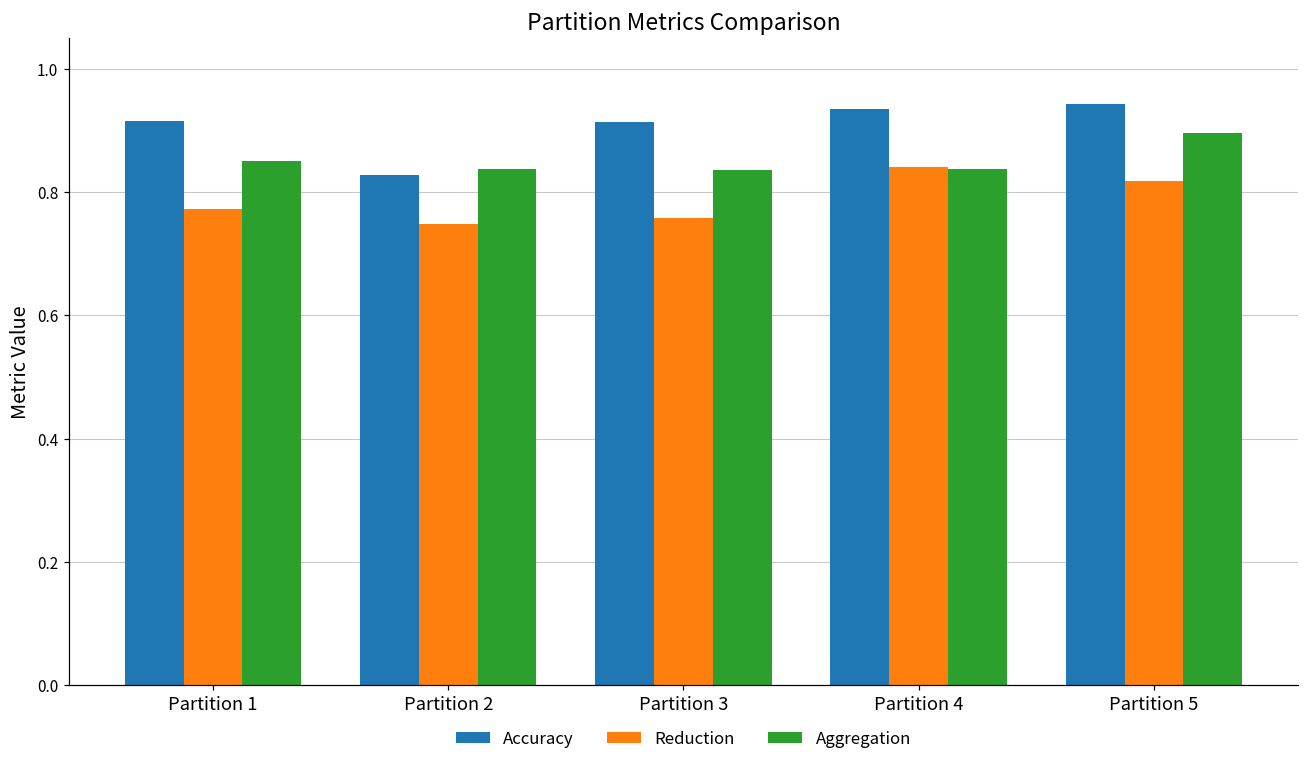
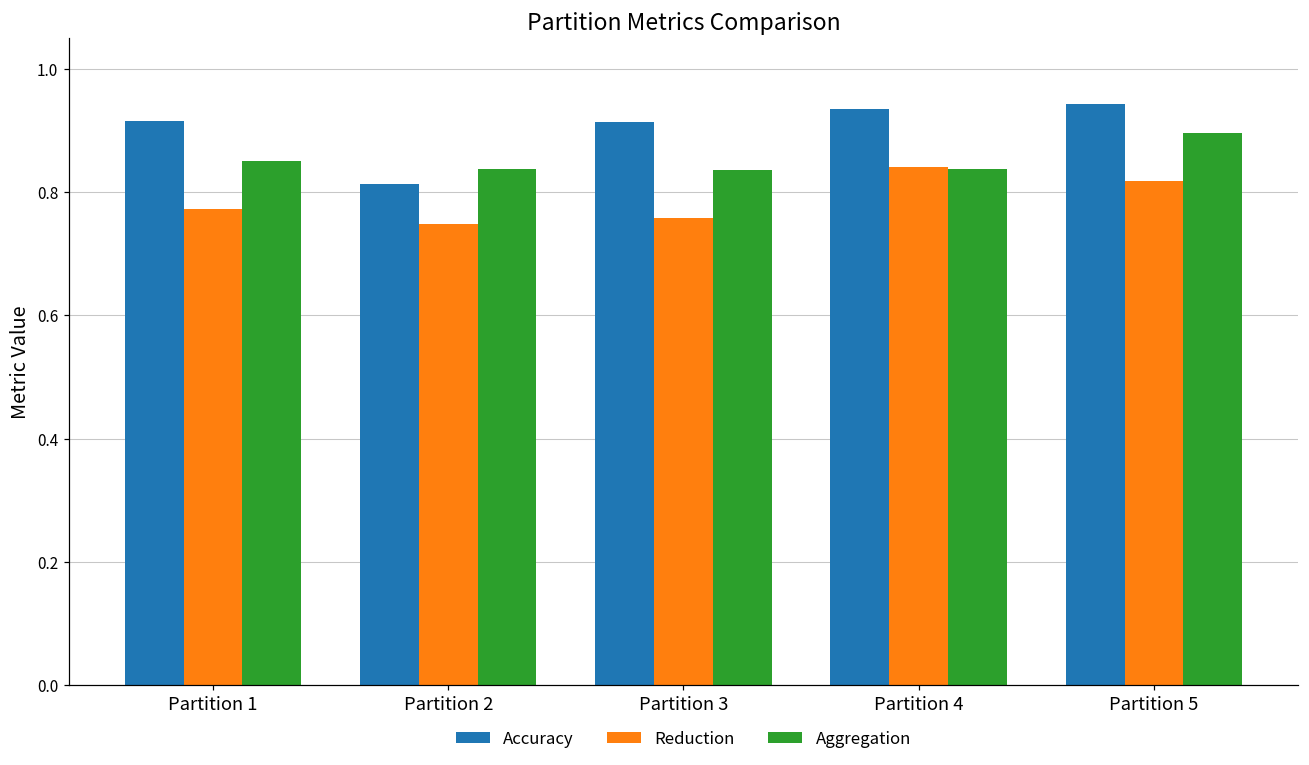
Accuracy, Partition 2: 0.83 -> 0.81
